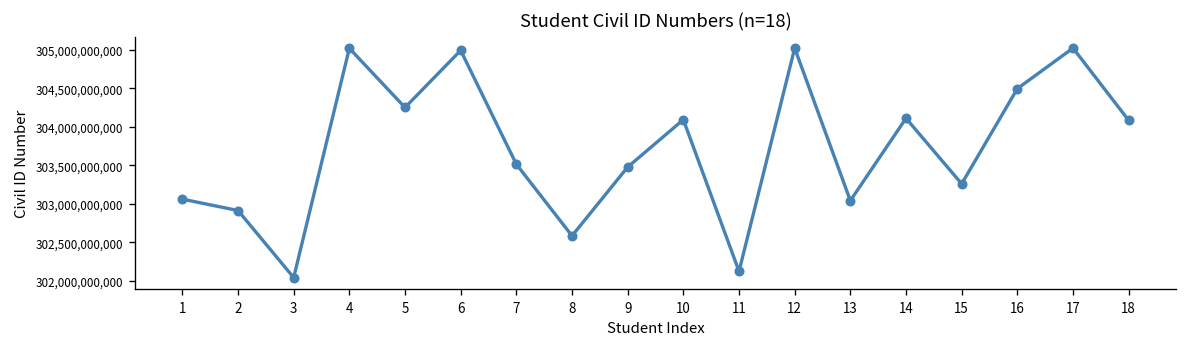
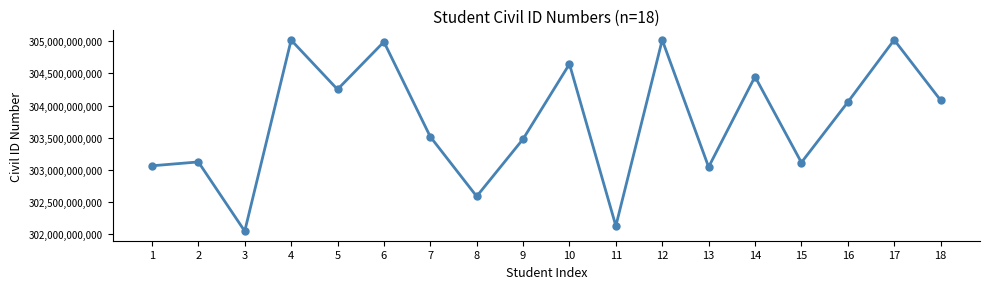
2: 302,900,000,000 -> 303,100,000,000
10: 304,100,000,000 -> 304,600,000,000
14: 304,100,000,000 -> 304,500,000,000
15: 303,300,000,000 -> 303,100,000,000
16: 304,500,000,000 -> 304,100,000,000
